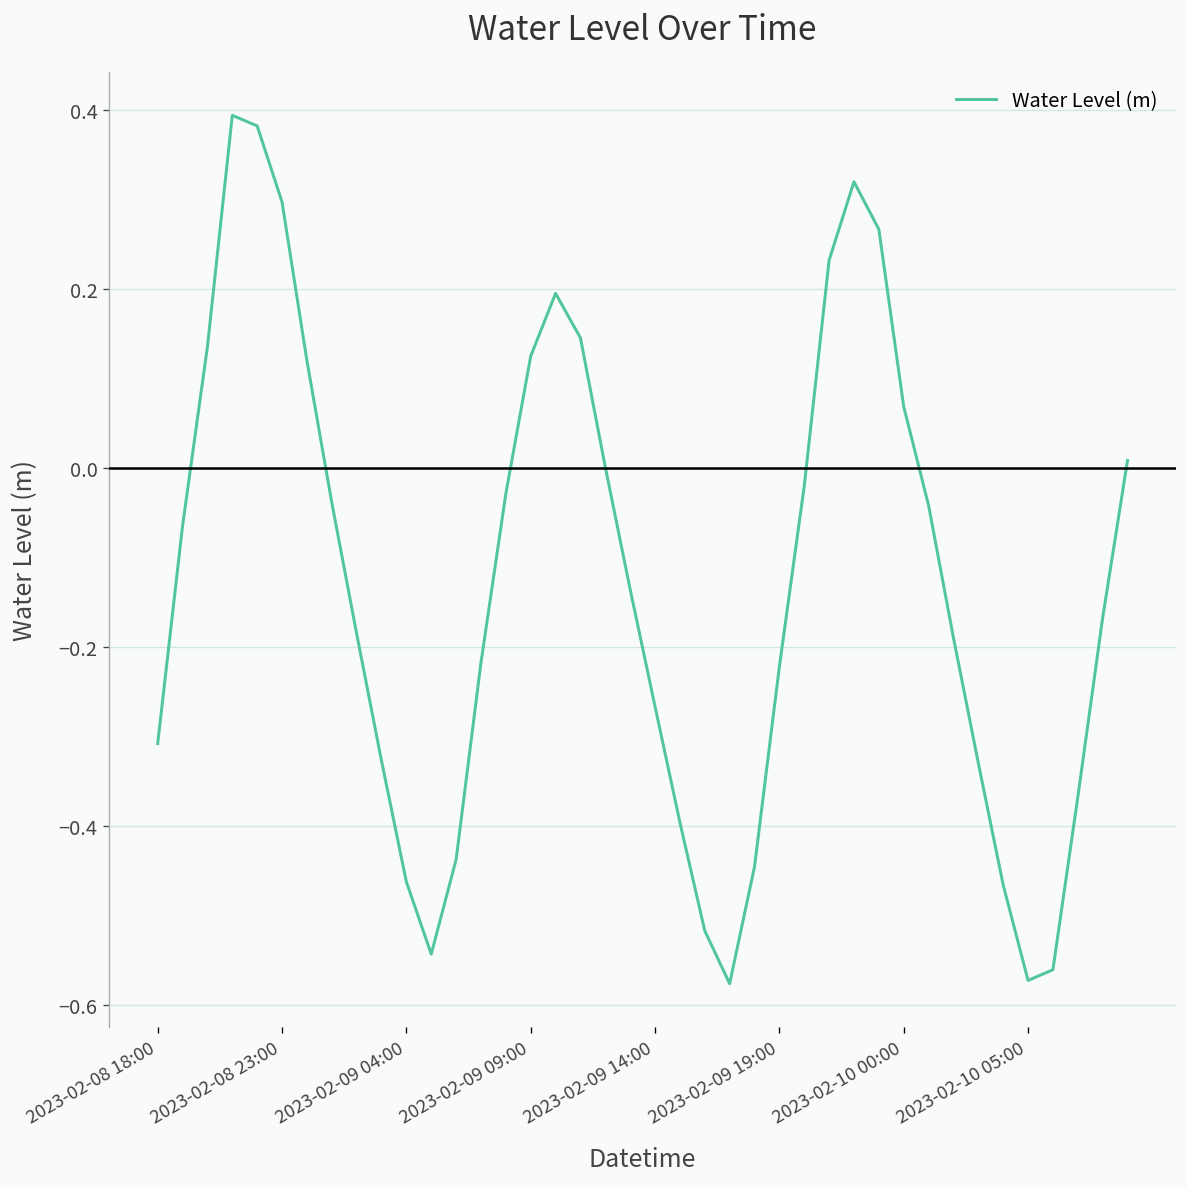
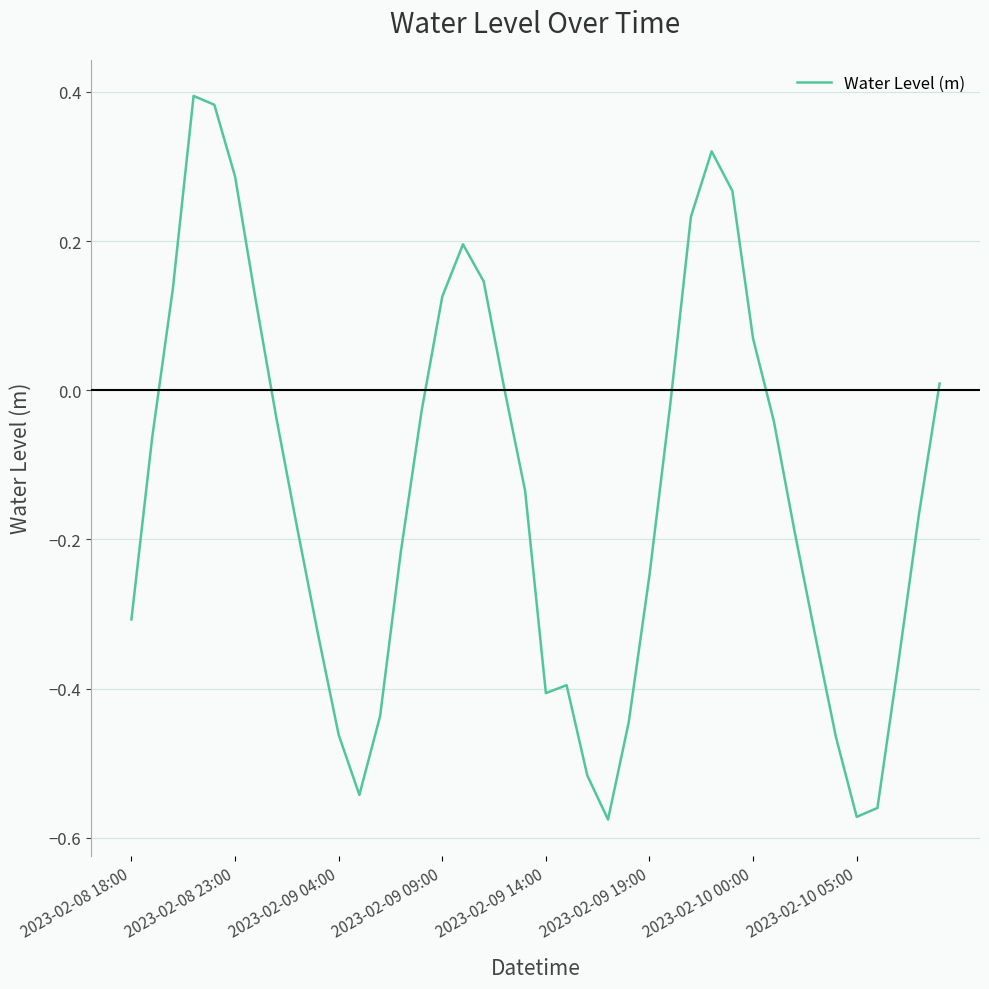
2023-02-08 23:00: 0.30 -> 0.29
2023-02-09 14:00: -0.27 -> -0.41
2023-02-09 19:00: -0.22 -> -0.25
